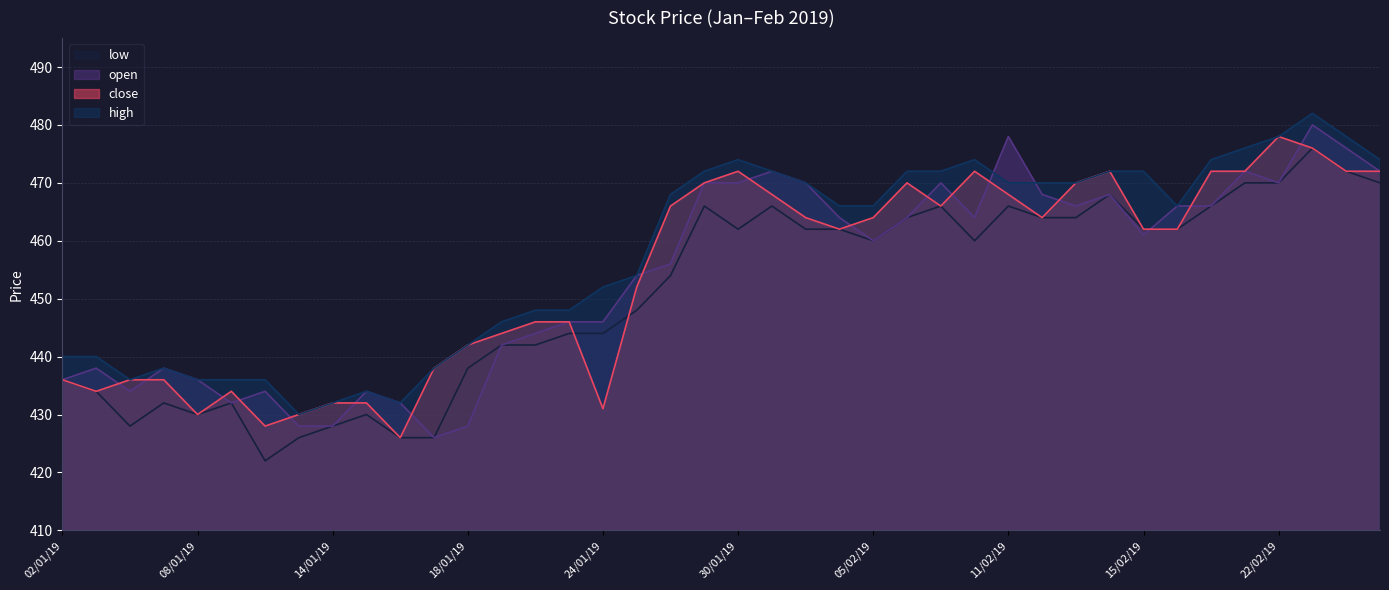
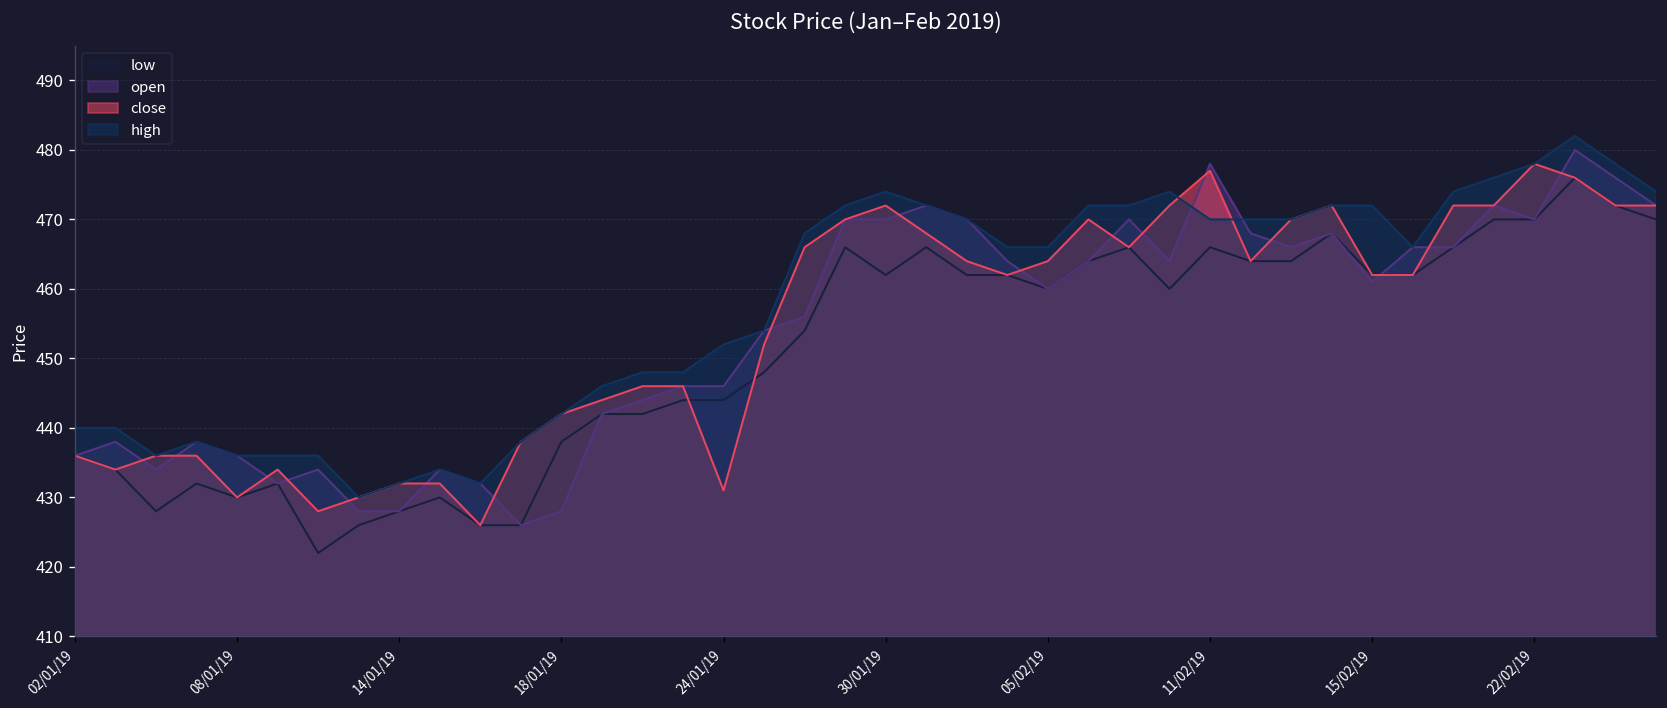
close, 11/02/19: 468 -> 477
